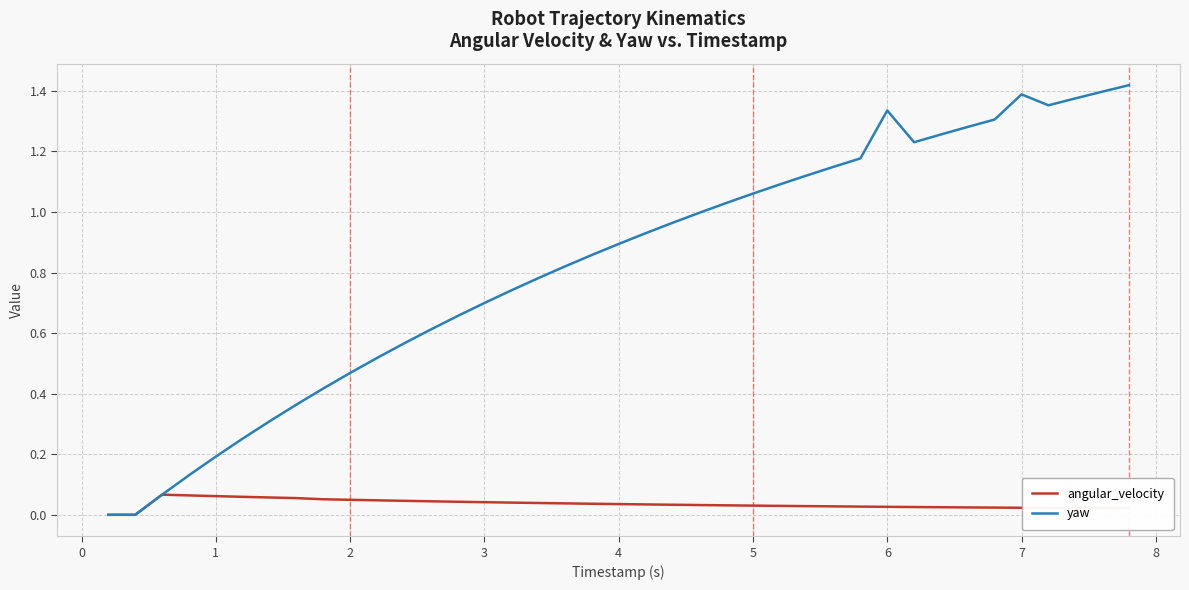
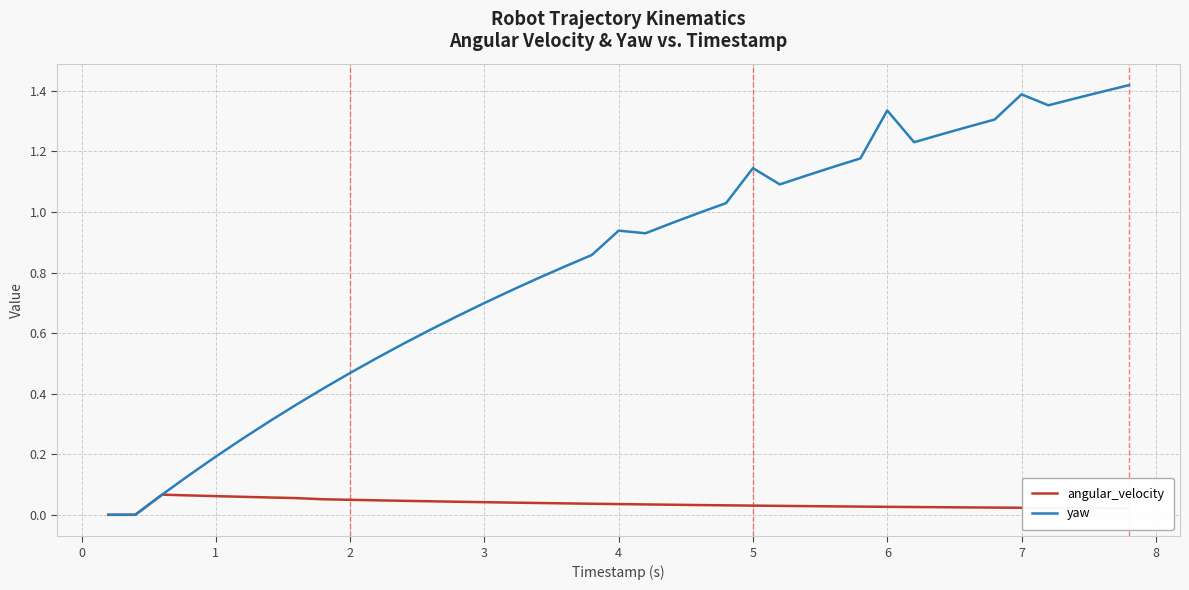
yaw, 4: 0.89 -> 0.94
yaw, 5: 1.06 -> 1.14
